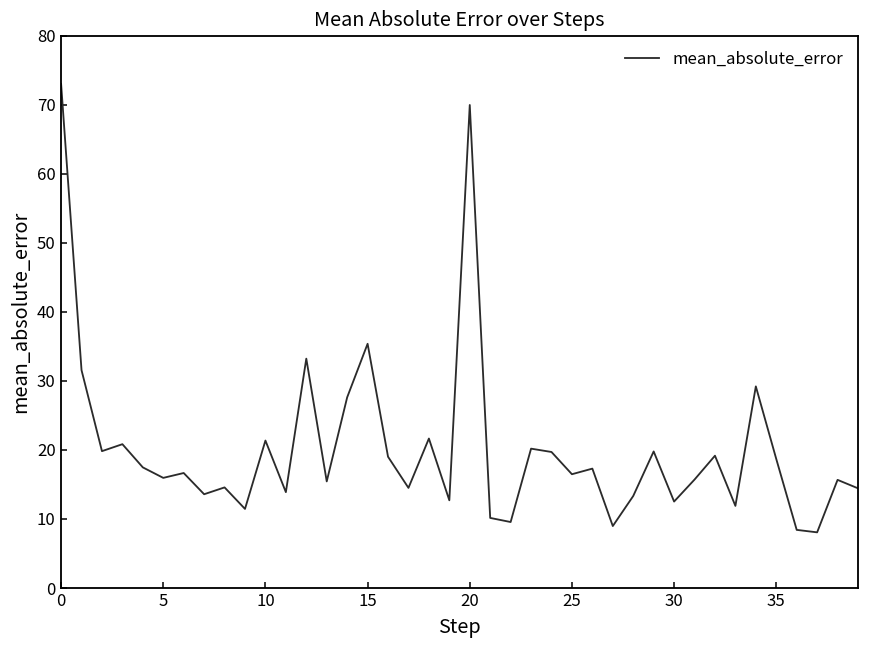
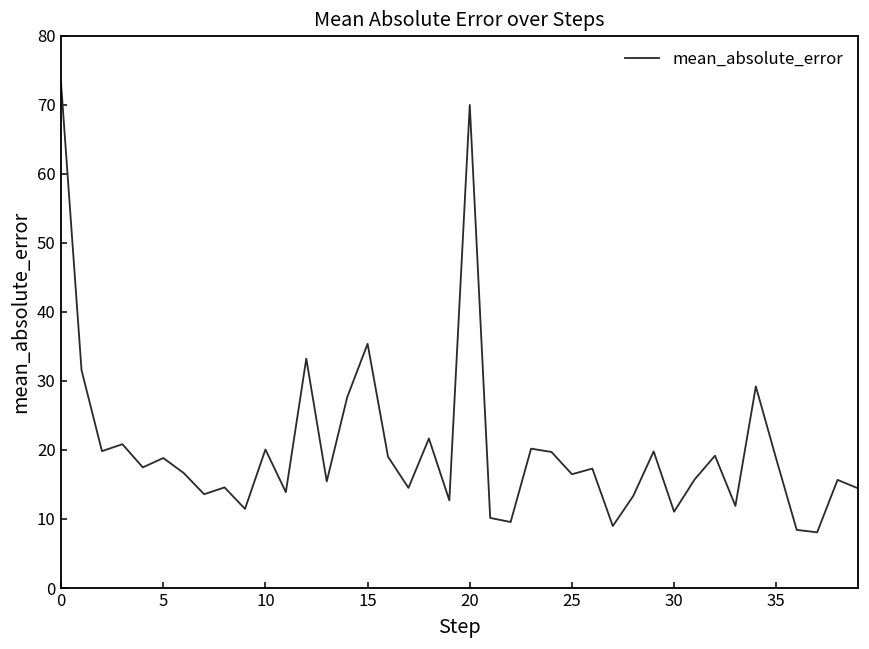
5: 16 -> 19
10: 21 -> 20
30: 13 -> 11
